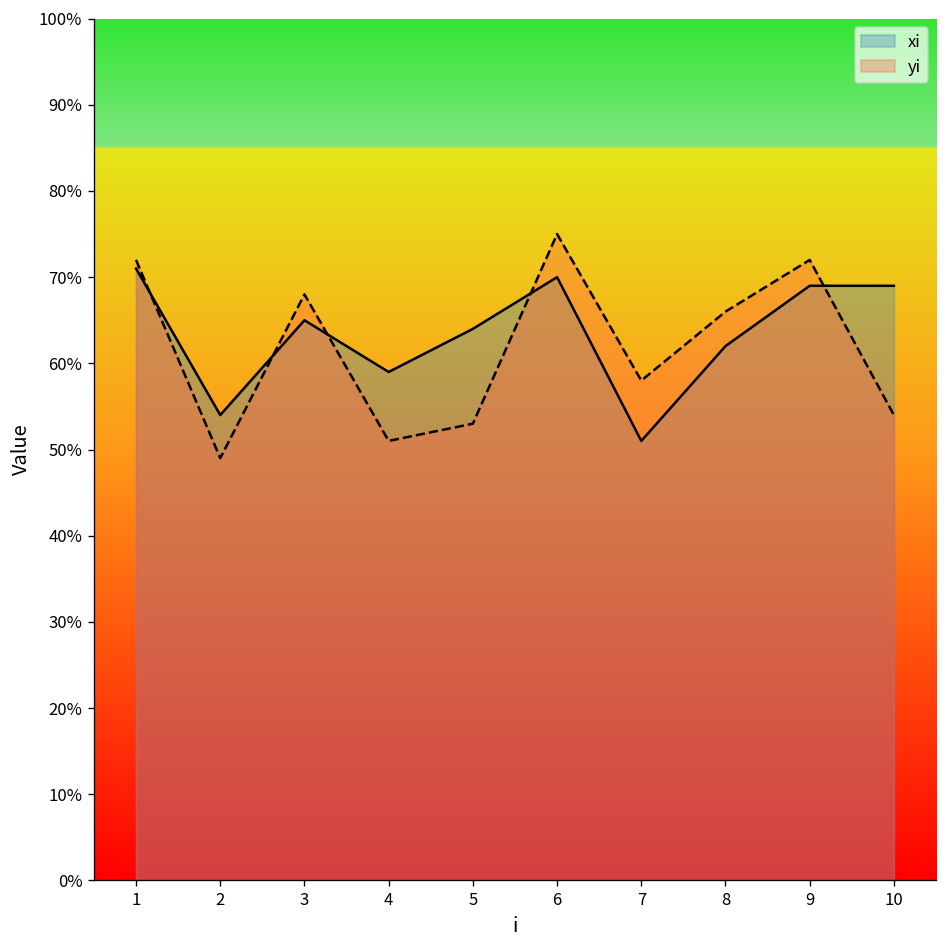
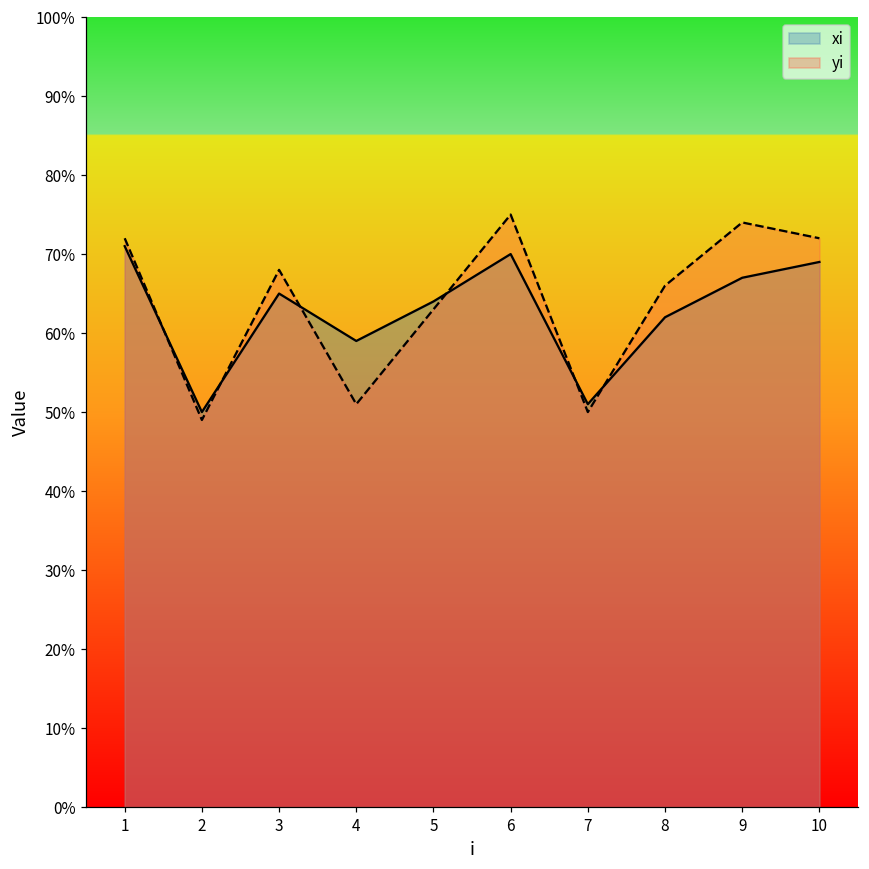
xi, 2: 54% -> 50%
yi, 5: 53% -> 63%
yi, 7: 58% -> 50%
xi, 9: 69% -> 67%
yi, 9: 72% -> 74%
yi, 10: 54% -> 72%
